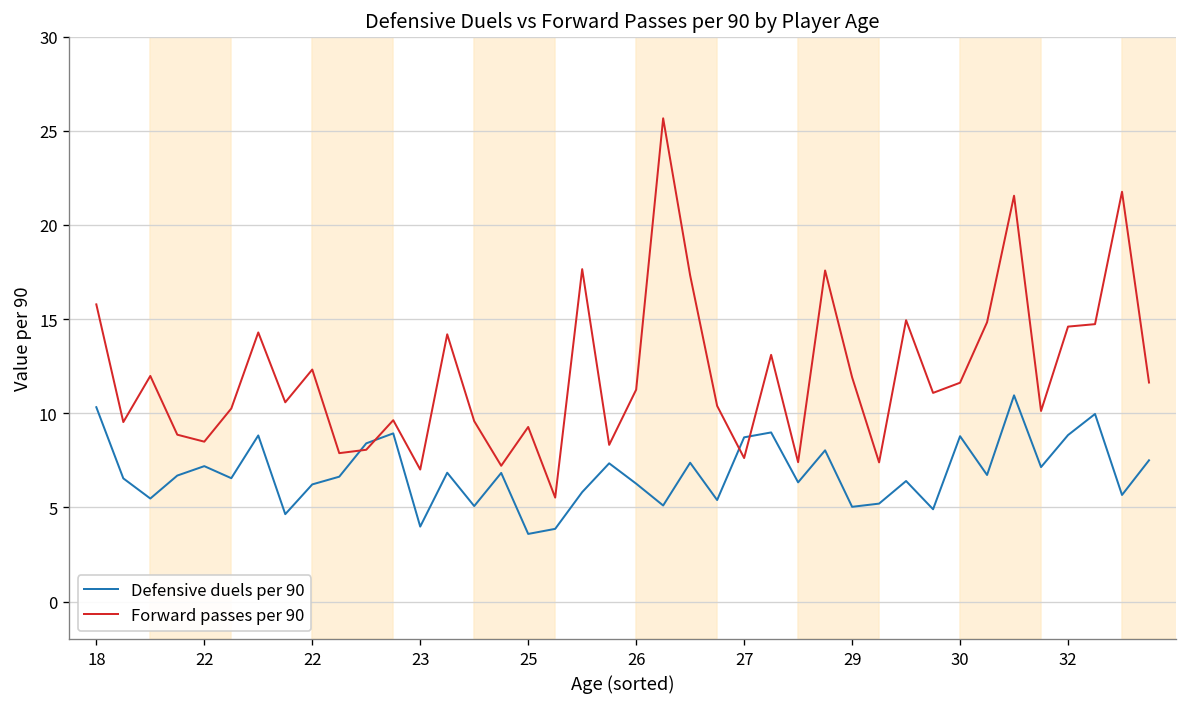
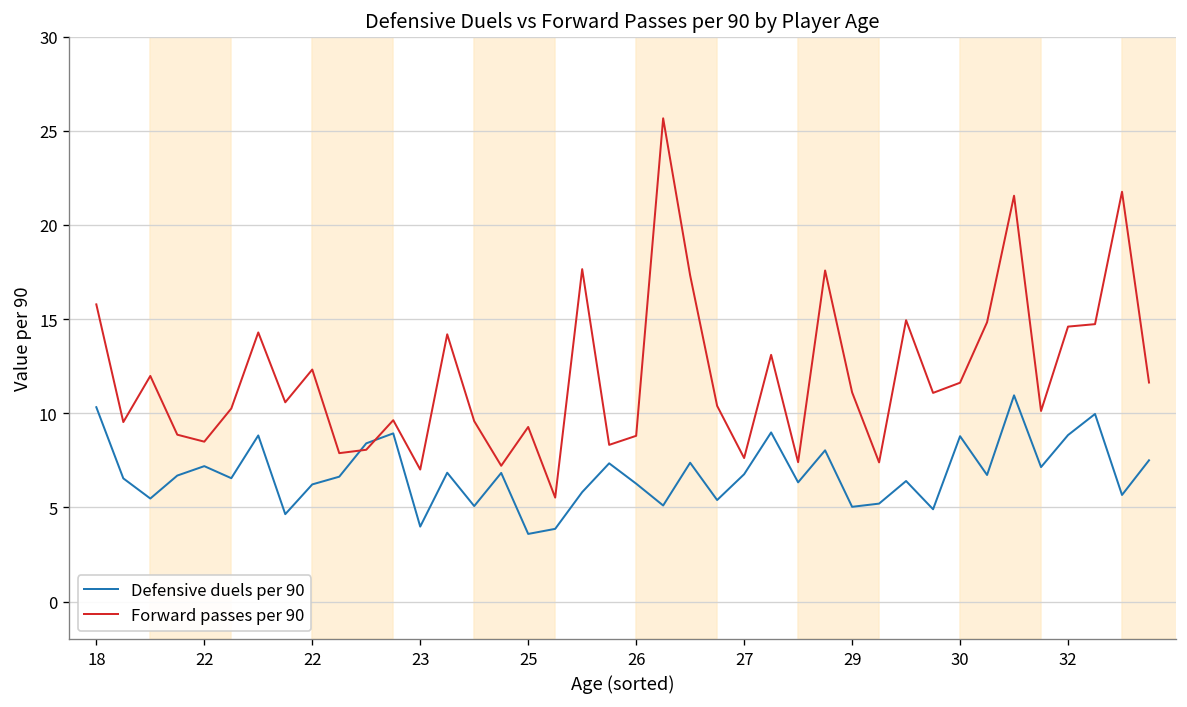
Forward passes per 90, 26: 11.3 -> 8.8
Defensive duels per 90, 27: 8.7 -> 6.8
Forward passes per 90, 29: 11.9 -> 11.1
